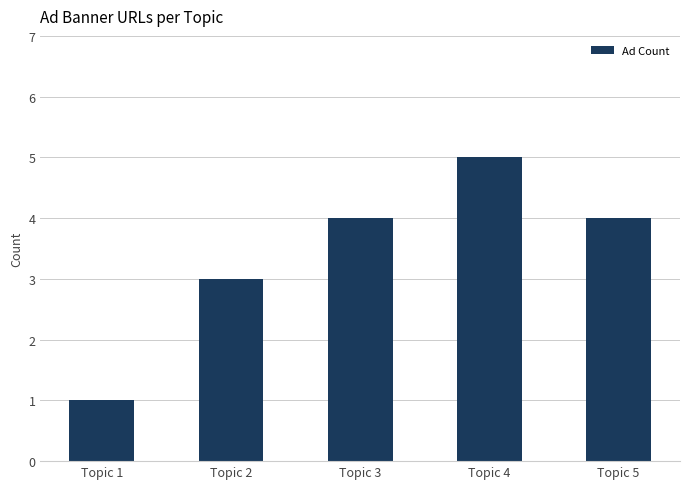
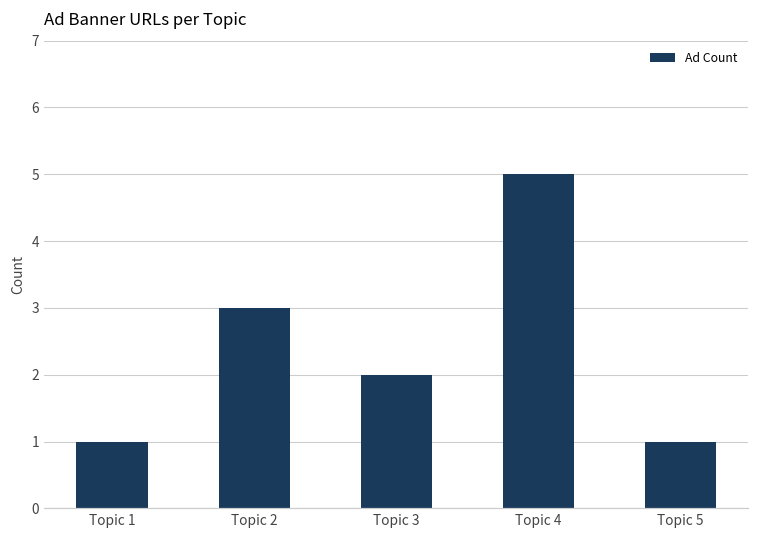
Topic 3: 4 -> 2
Topic 5: 4 -> 1
